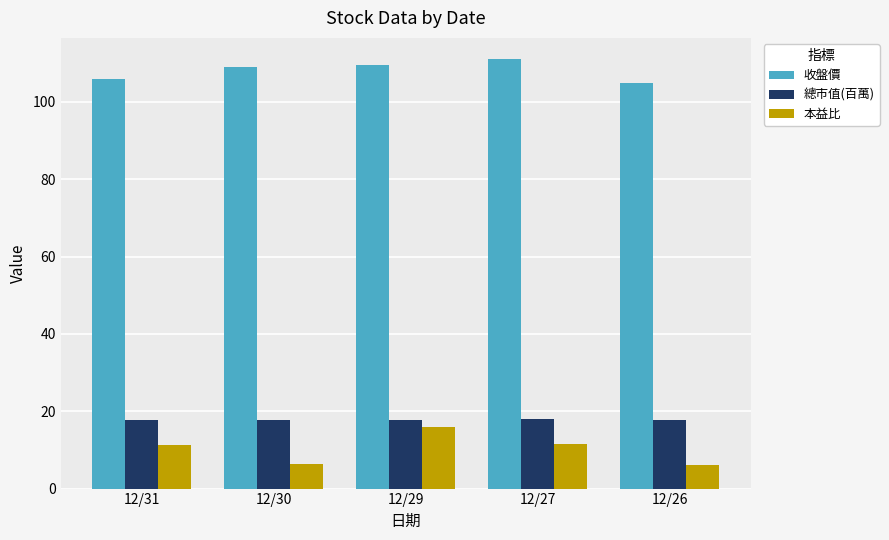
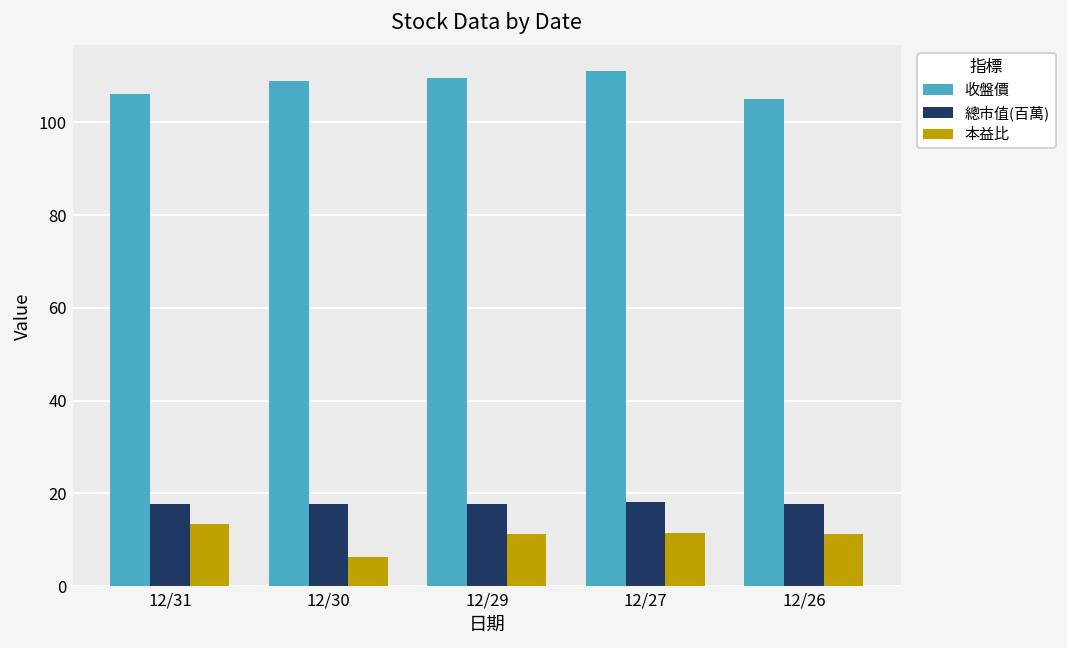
本益比, 12/31: 11 -> 13
本益比, 12/29: 16 -> 11
本益比, 12/26: 6 -> 11
